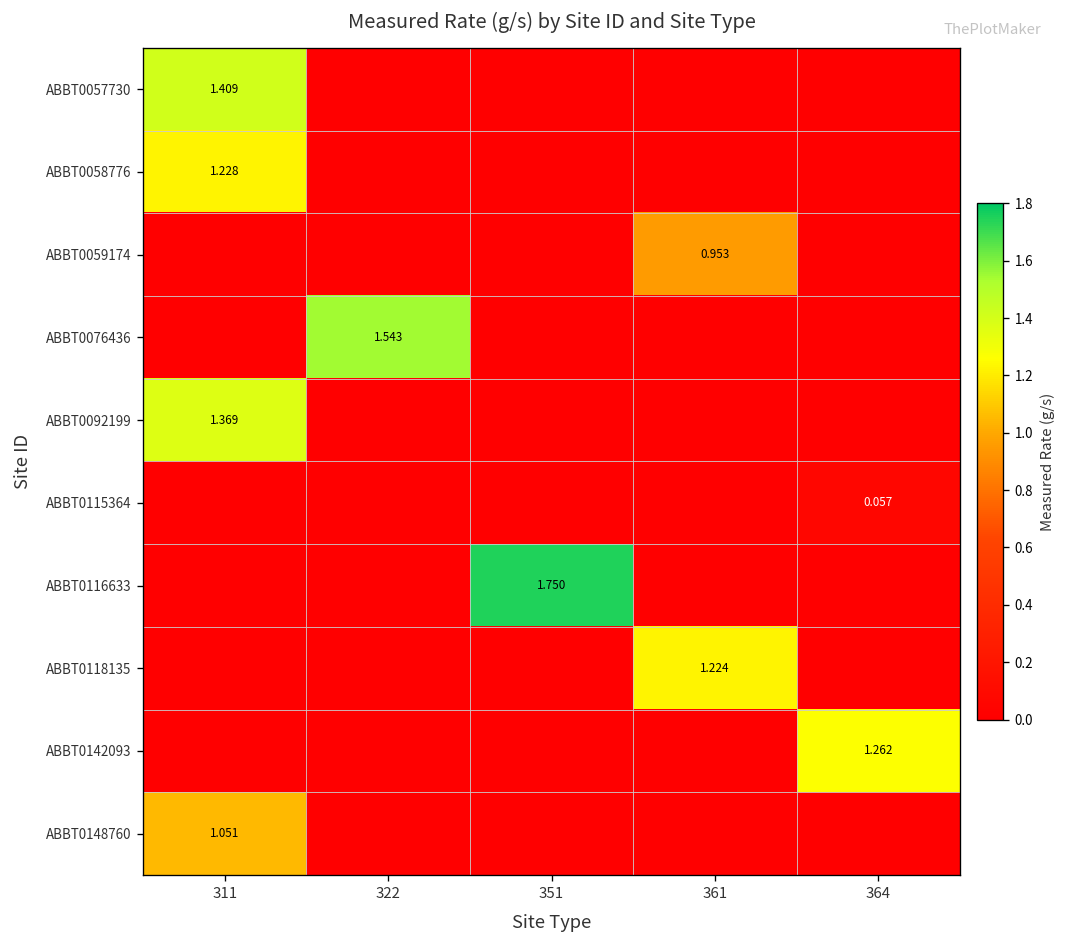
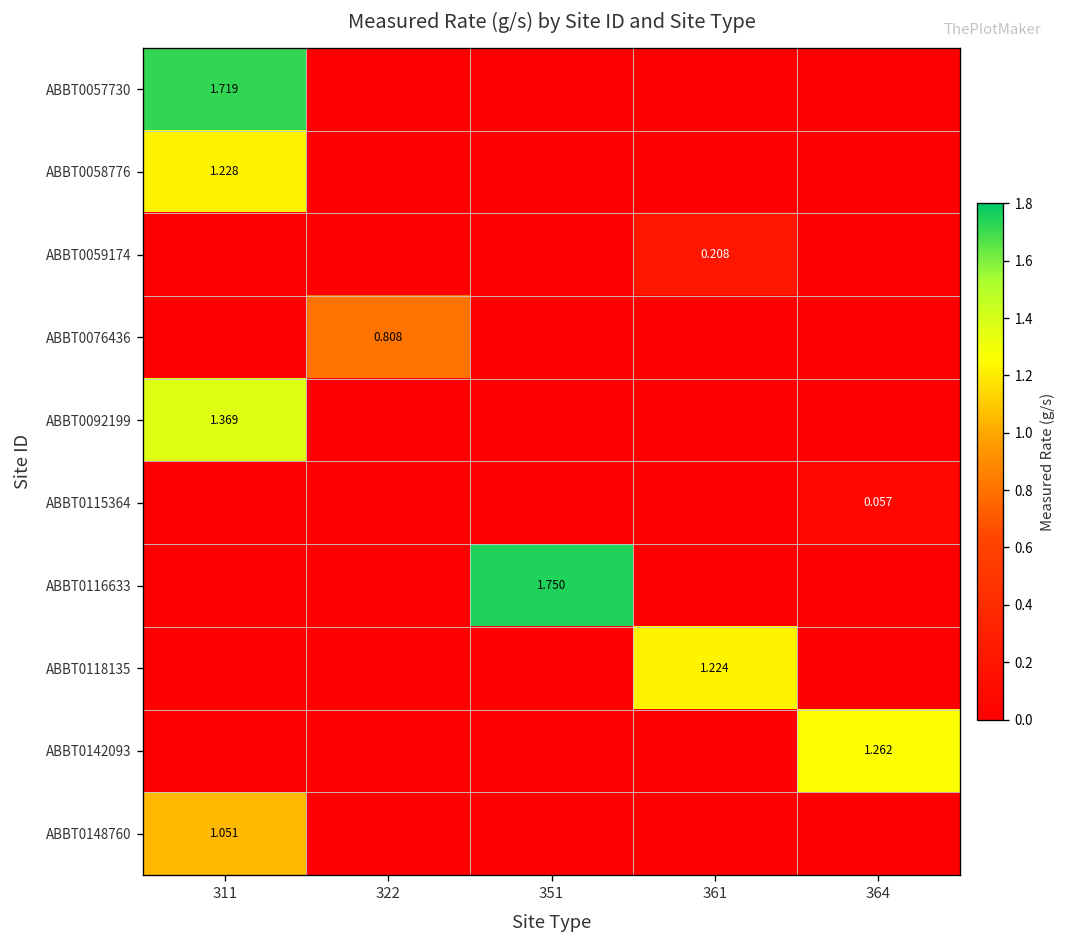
ABBT0057730, 311: 1.409 -> 1.719
ABBT0059174, 361: 0.953 -> 0.208
ABBT0076436, 322: 1.543 -> 0.808
